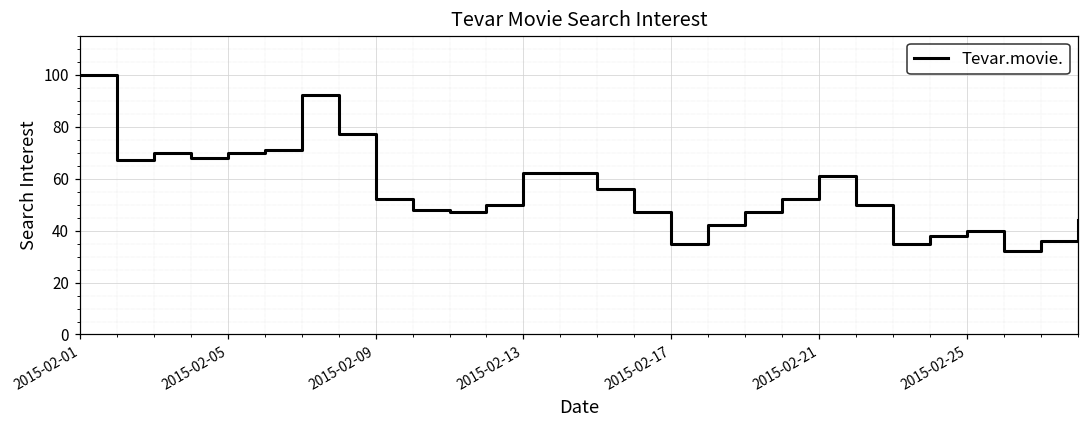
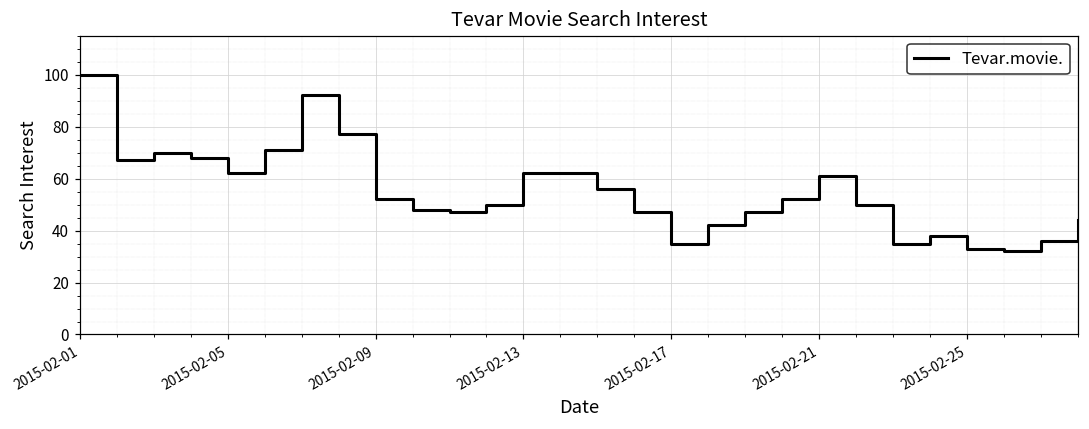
2015-02-05: 70 -> 62
2015-02-25: 40 -> 33
